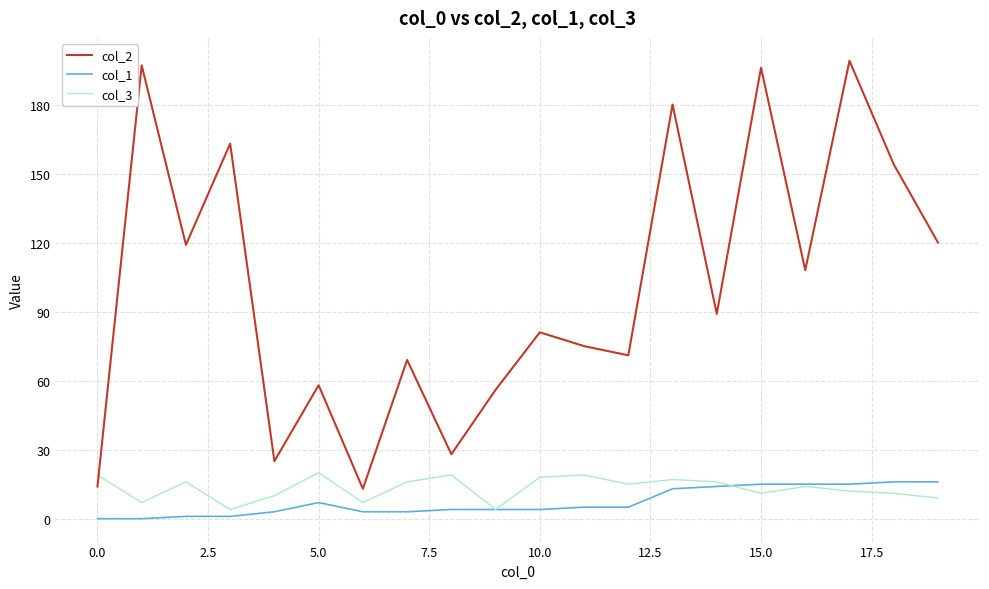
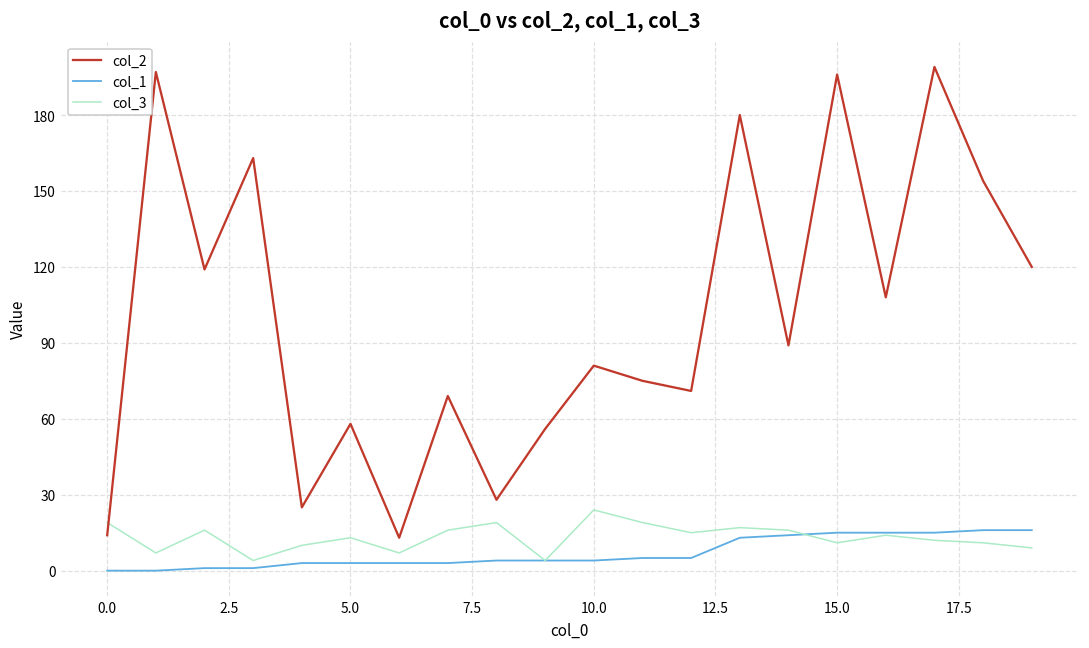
col_1, 5.0: 7 -> 3
col_3, 5.0: 20 -> 13
col_3, 10.0: 18 -> 24
